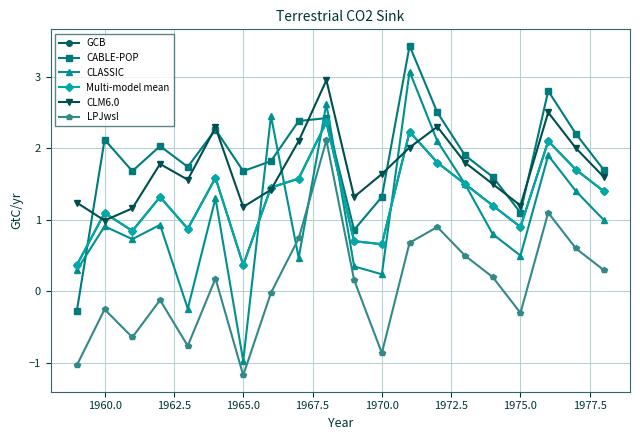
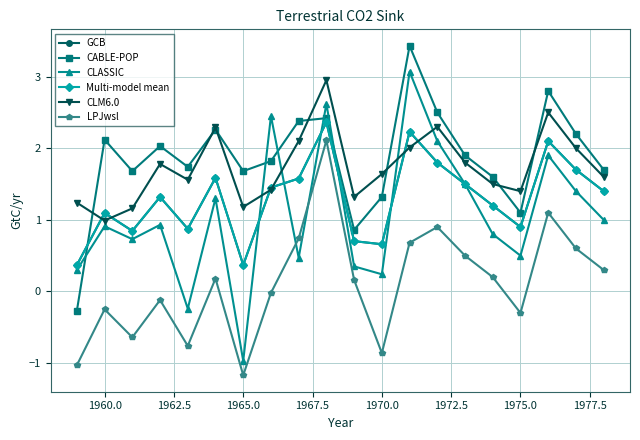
CLM6.0, 1975.0: 1.2 -> 1.4
